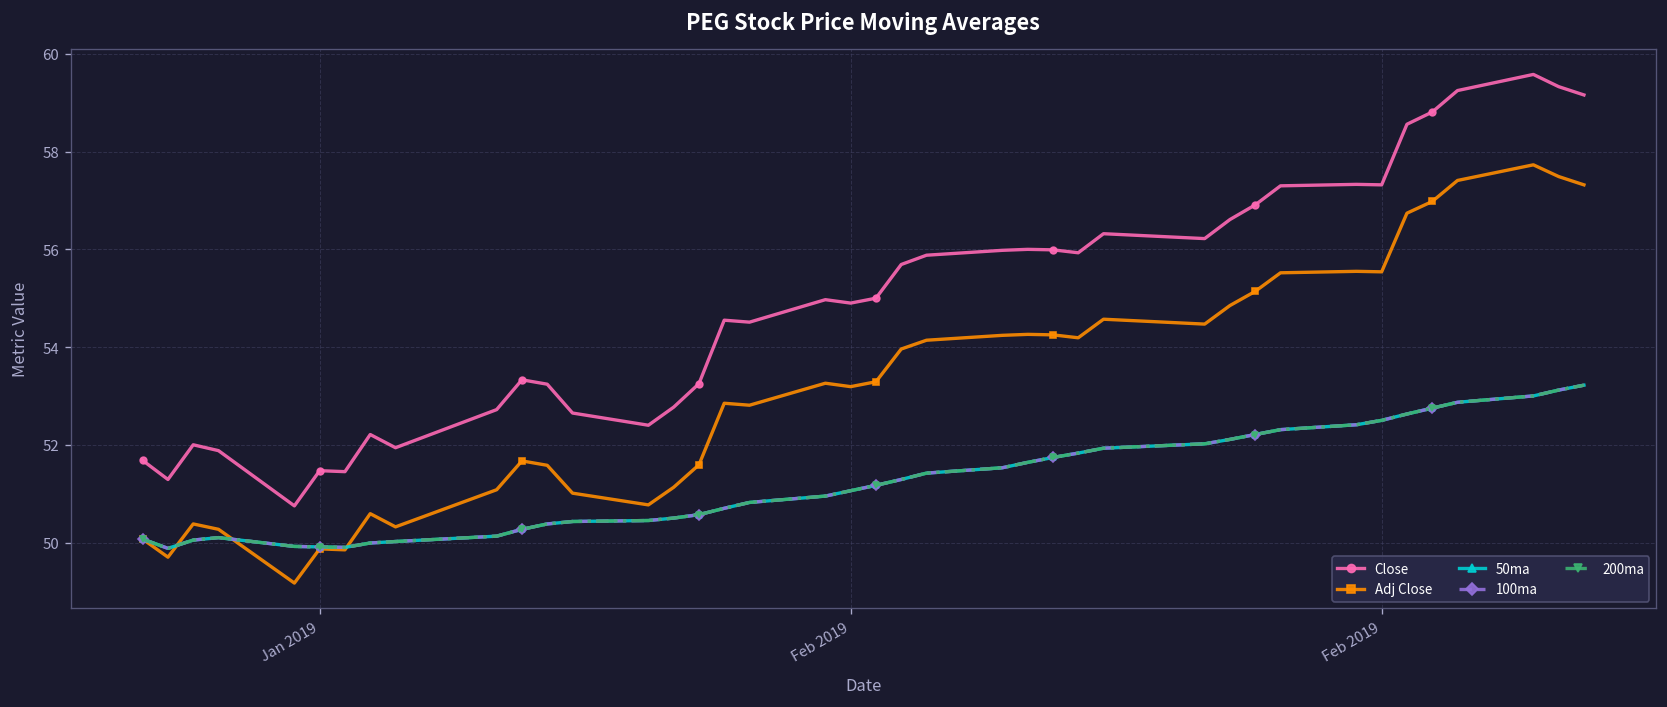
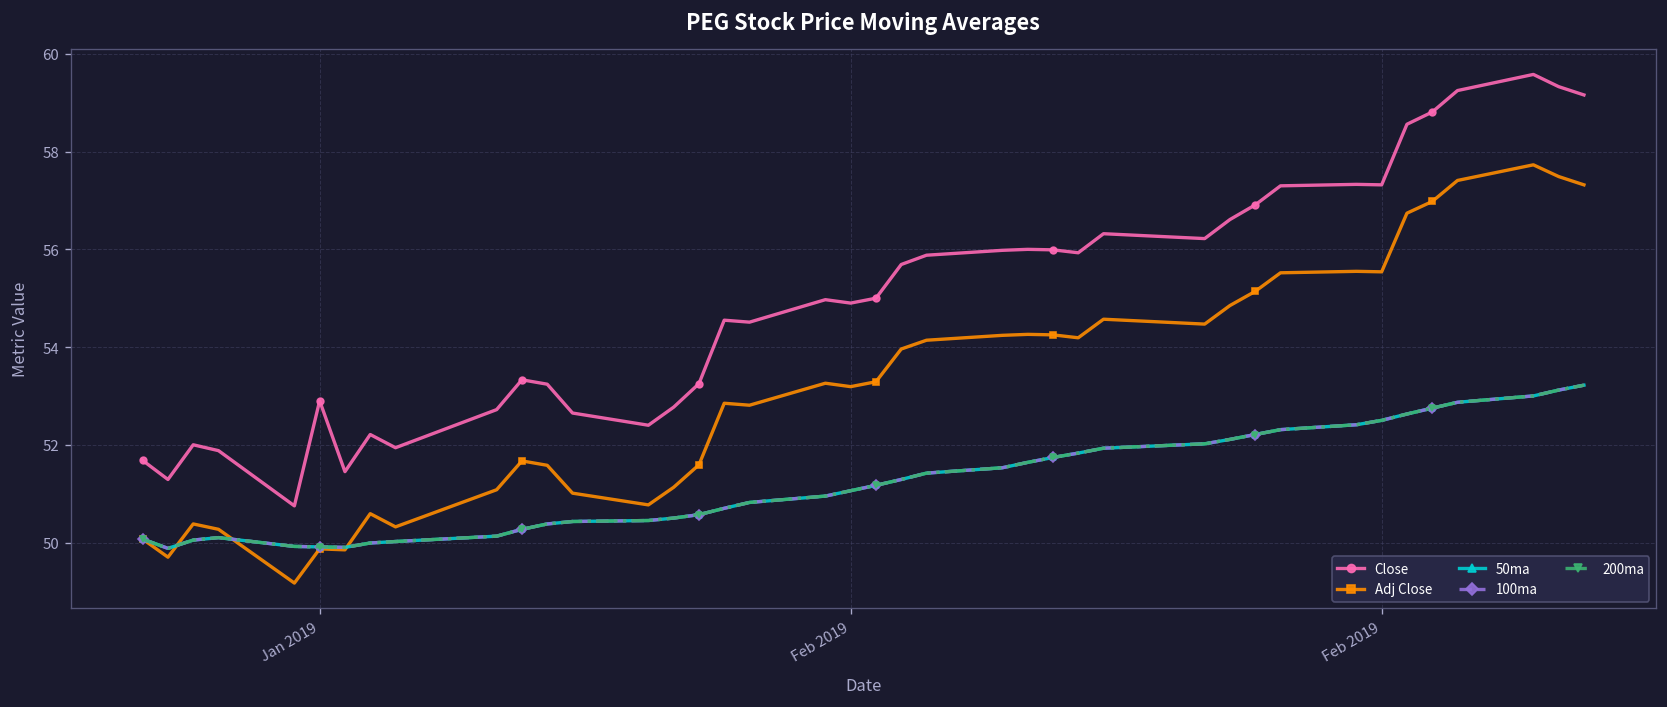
Close, Jan 2019: 51.5 -> 52.9
